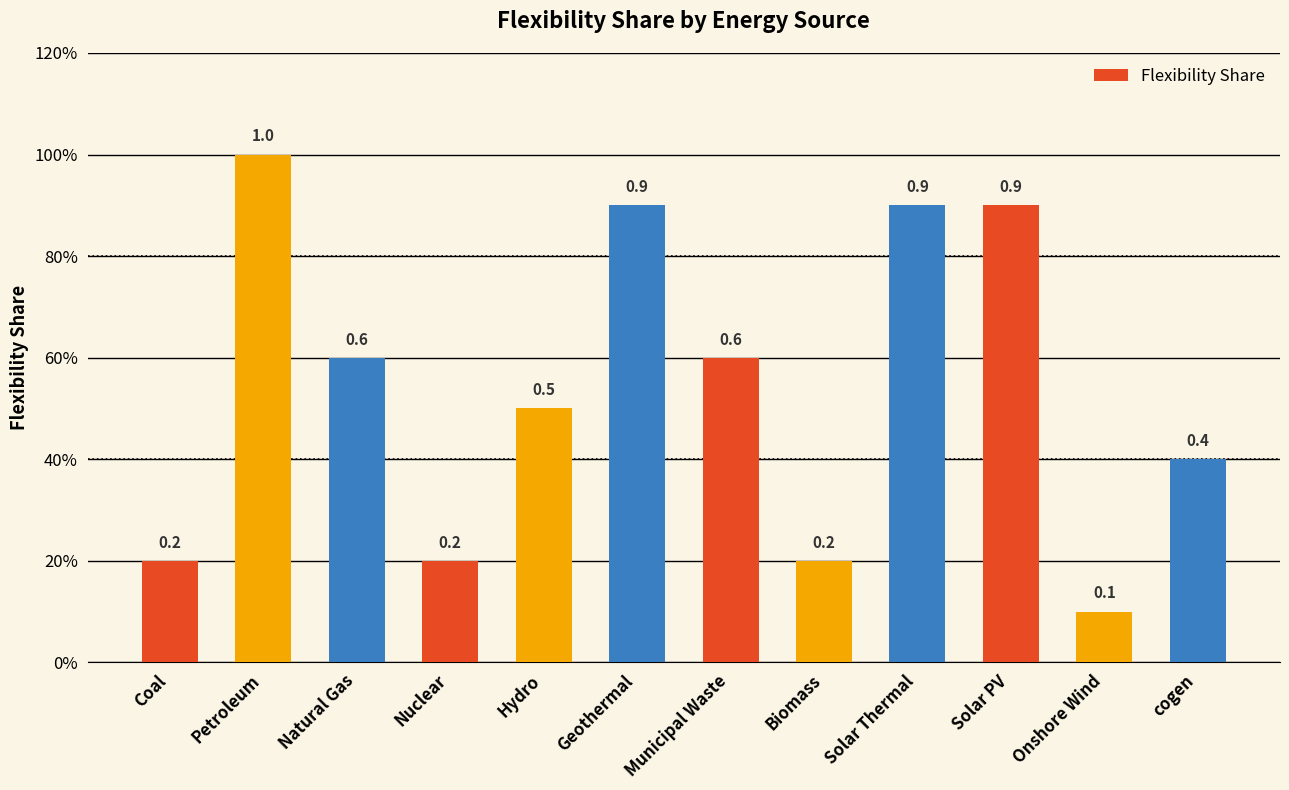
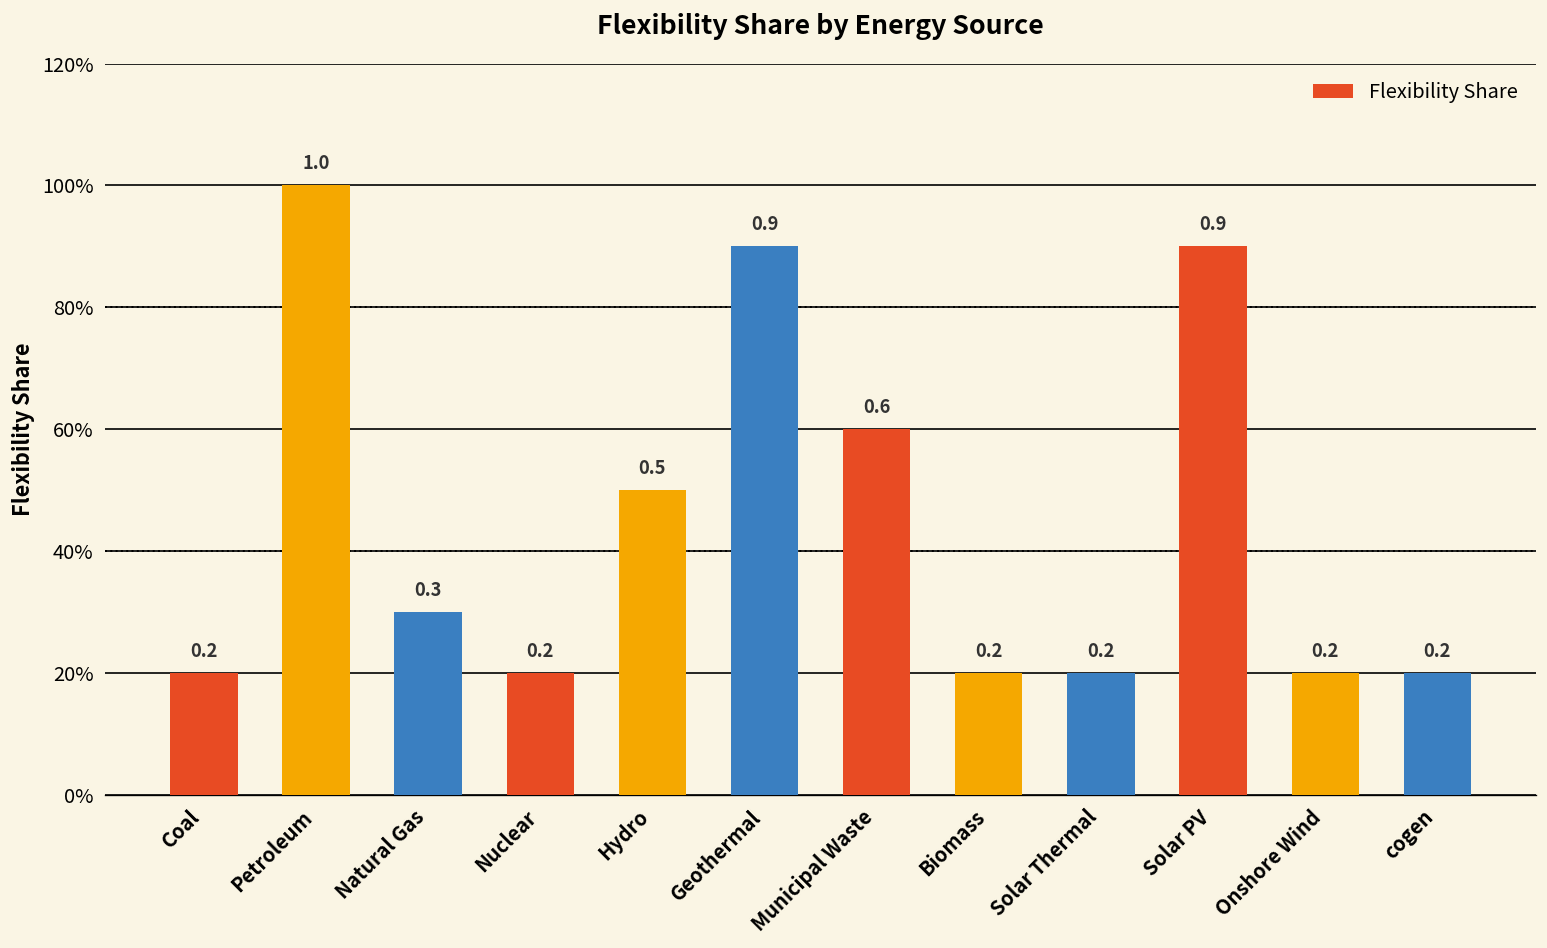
Natural Gas: 0.6 -> 0.3
Solar Thermal: 0.9 -> 0.2
Onshore Wind: 0.1 -> 0.2
cogen: 0.4 -> 0.2
